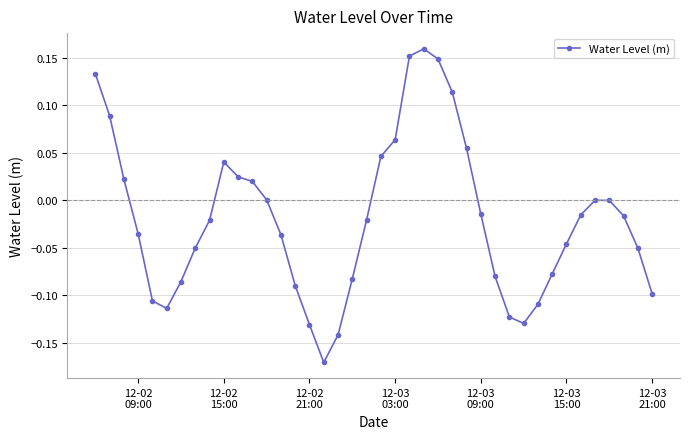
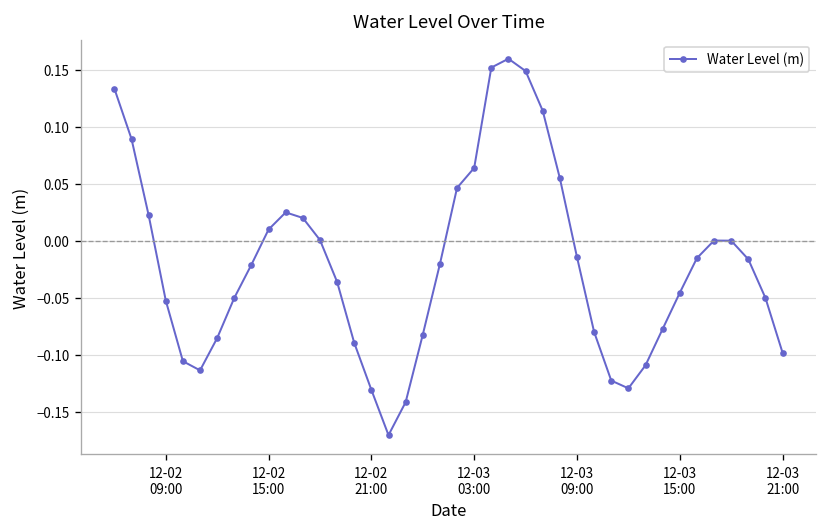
12-02 09:00: -0.04 -> -0.05
12-02 15:00: 0.04 -> 0.01
